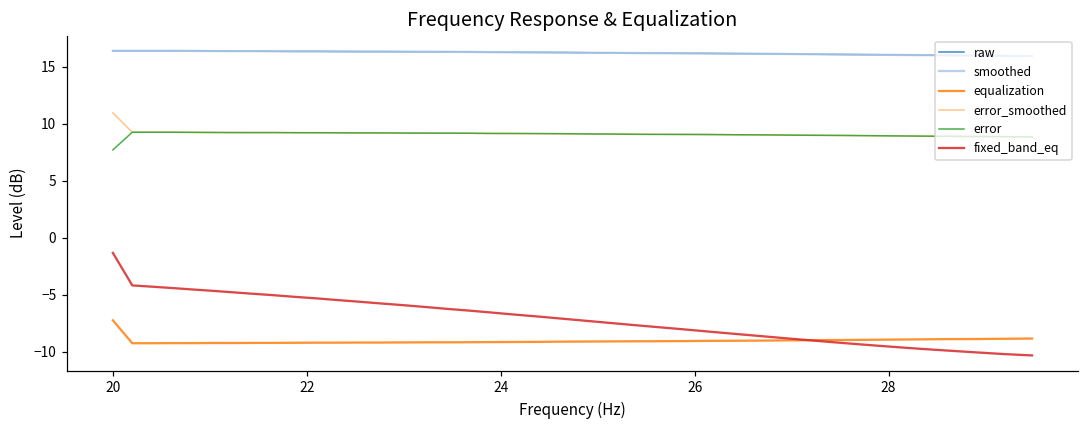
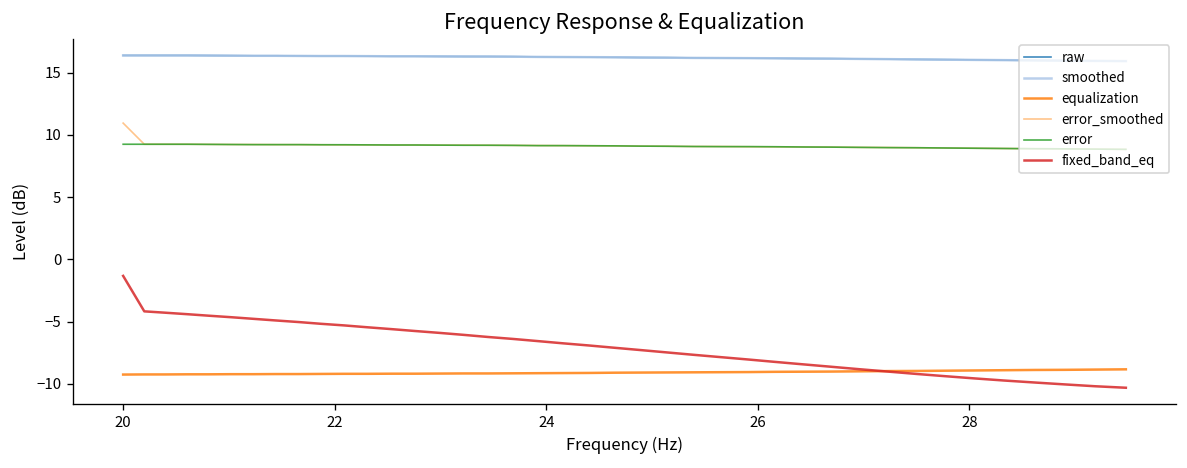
equalization, 20: -7.2 -> -9.3
error, 20: 7.7 -> 9.3
